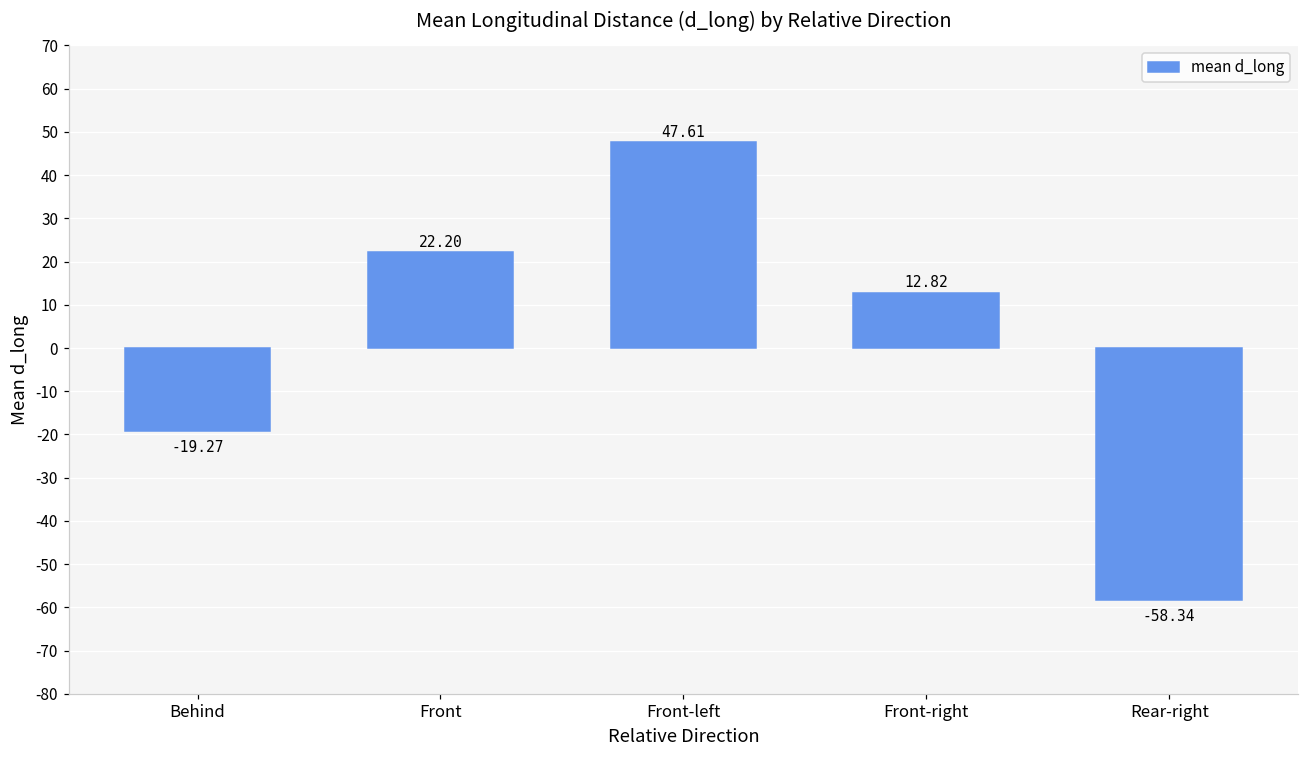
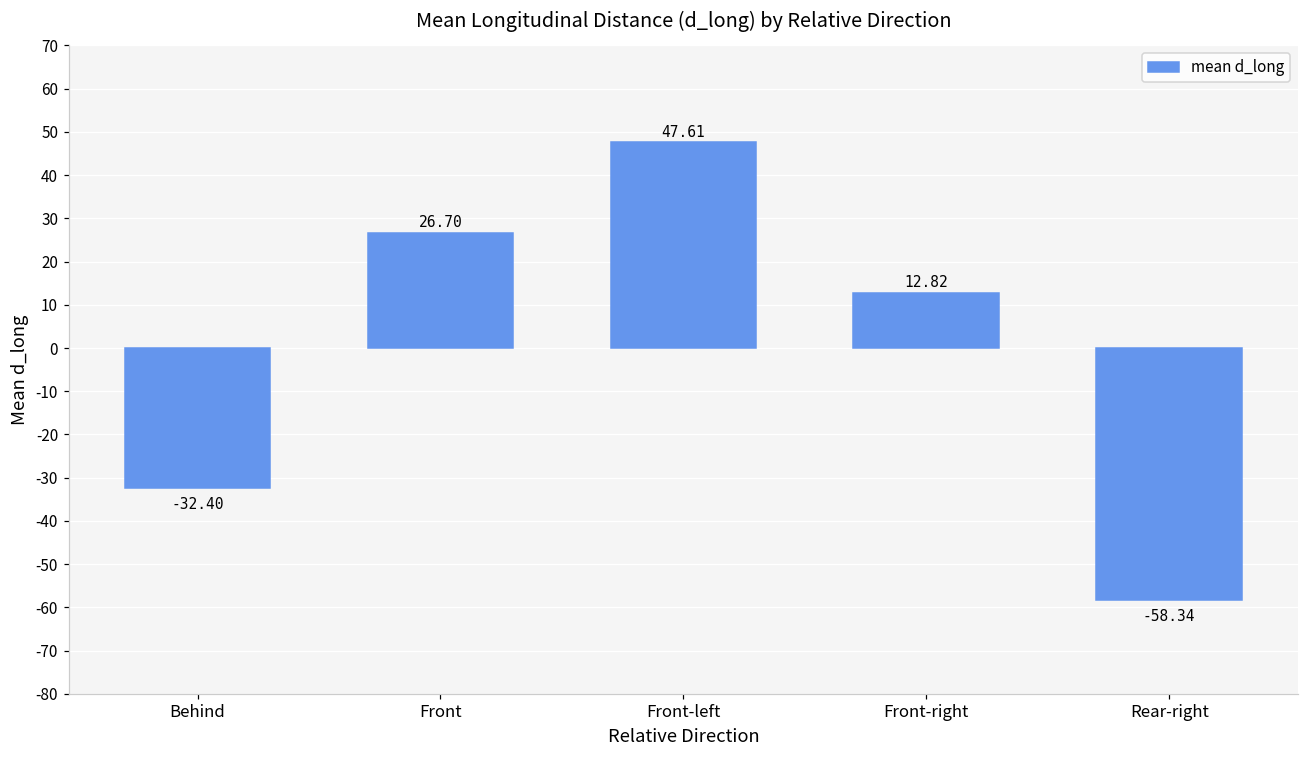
Behind: -19.27 -> -32.40
Front: 22.20 -> 26.70
